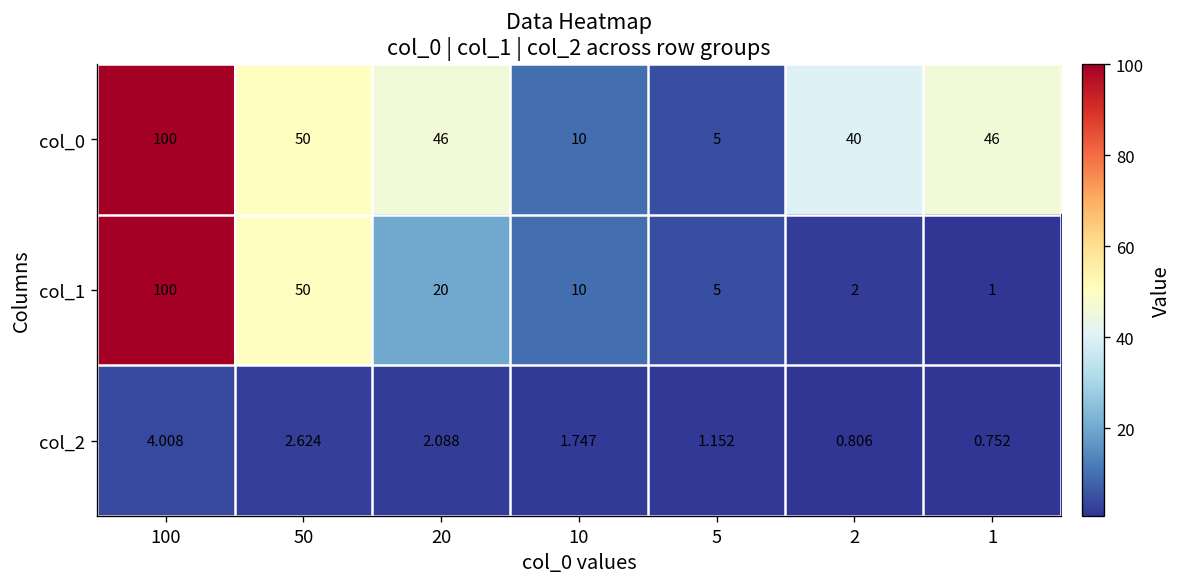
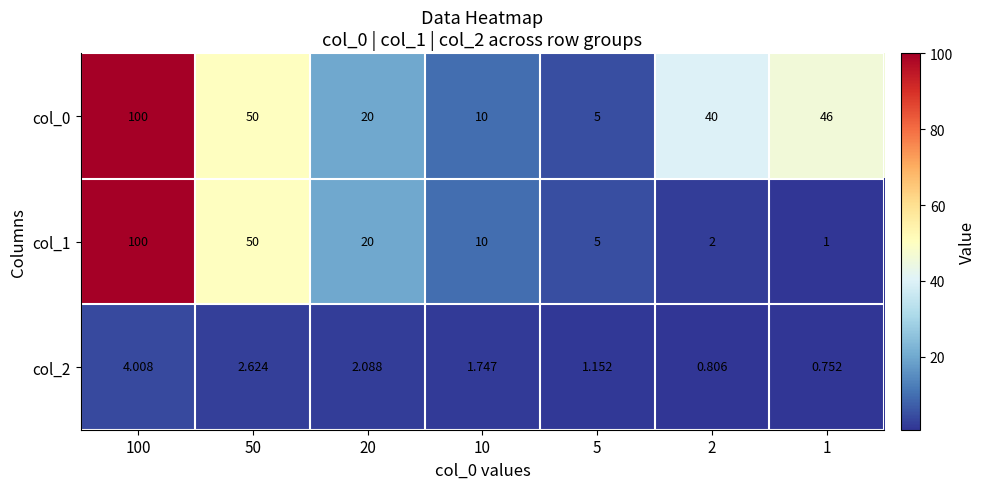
col_0, 20: 46 -> 20
